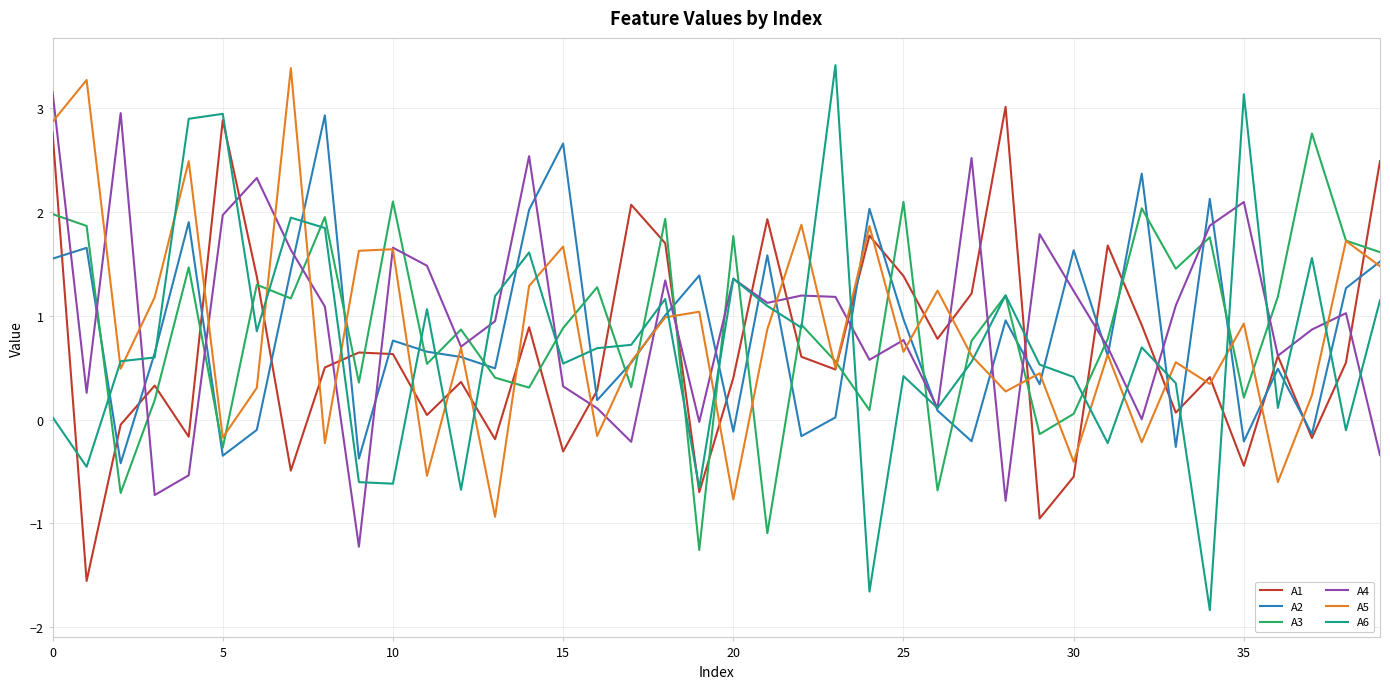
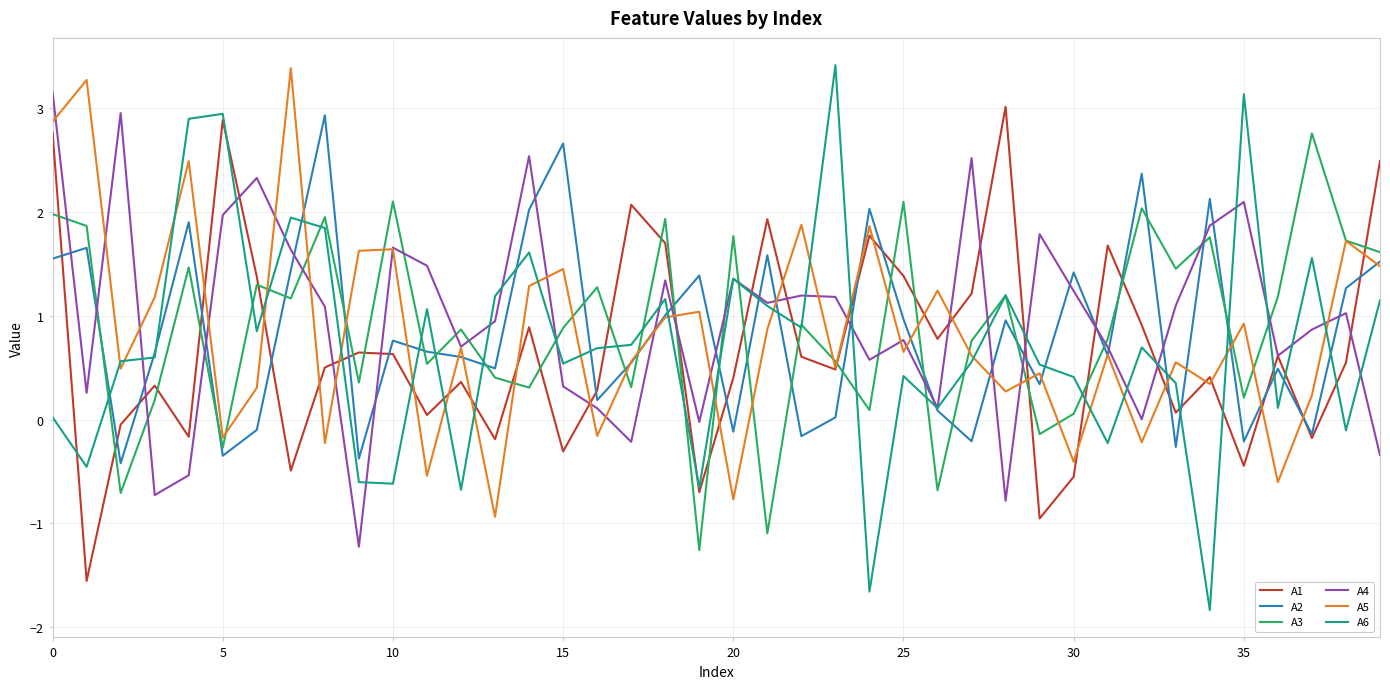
A5, 15: 1.67 -> 1.45
A2, 30: 1.63 -> 1.42
